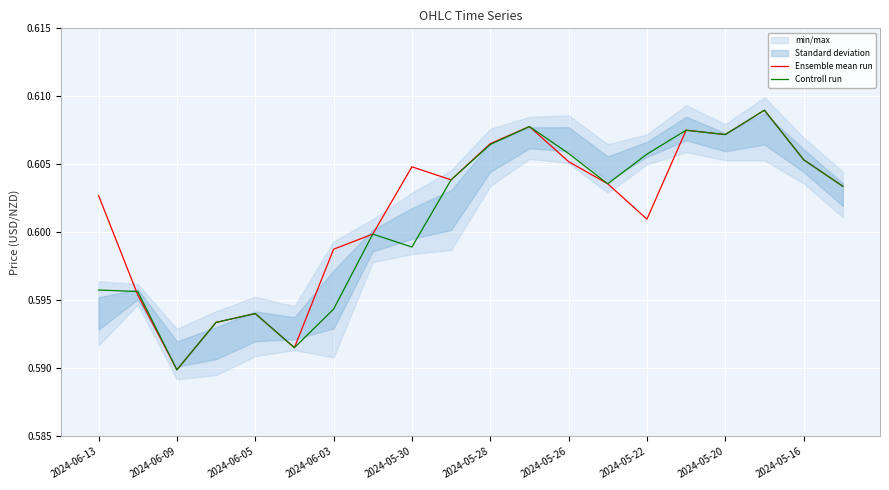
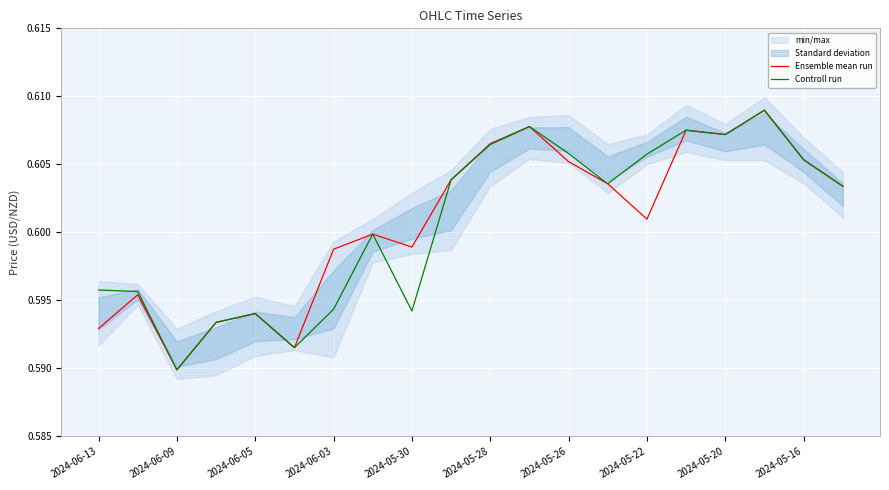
Ensemble mean run, 2024-06-13: 0.6027 -> 0.5929
Ensemble mean run, 2024-05-30: 0.6048 -> 0.5989
Controll run, 2024-05-30: 0.5989 -> 0.5942
